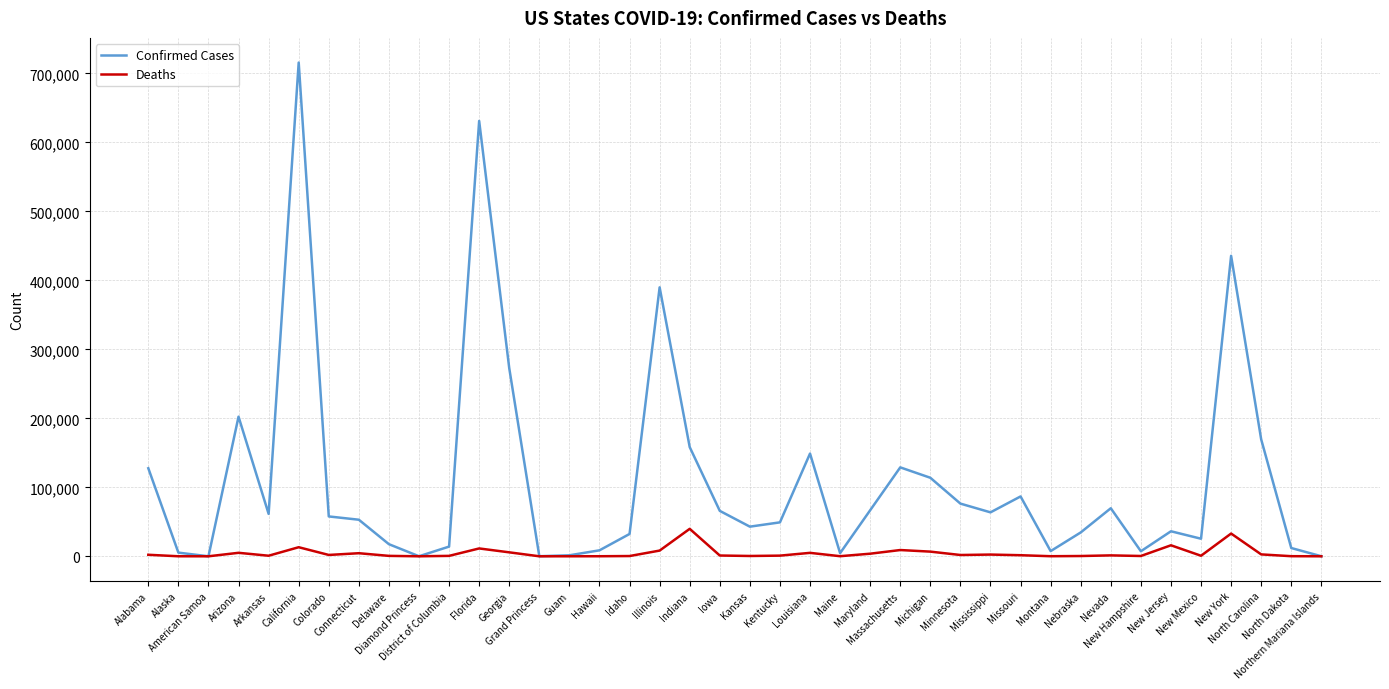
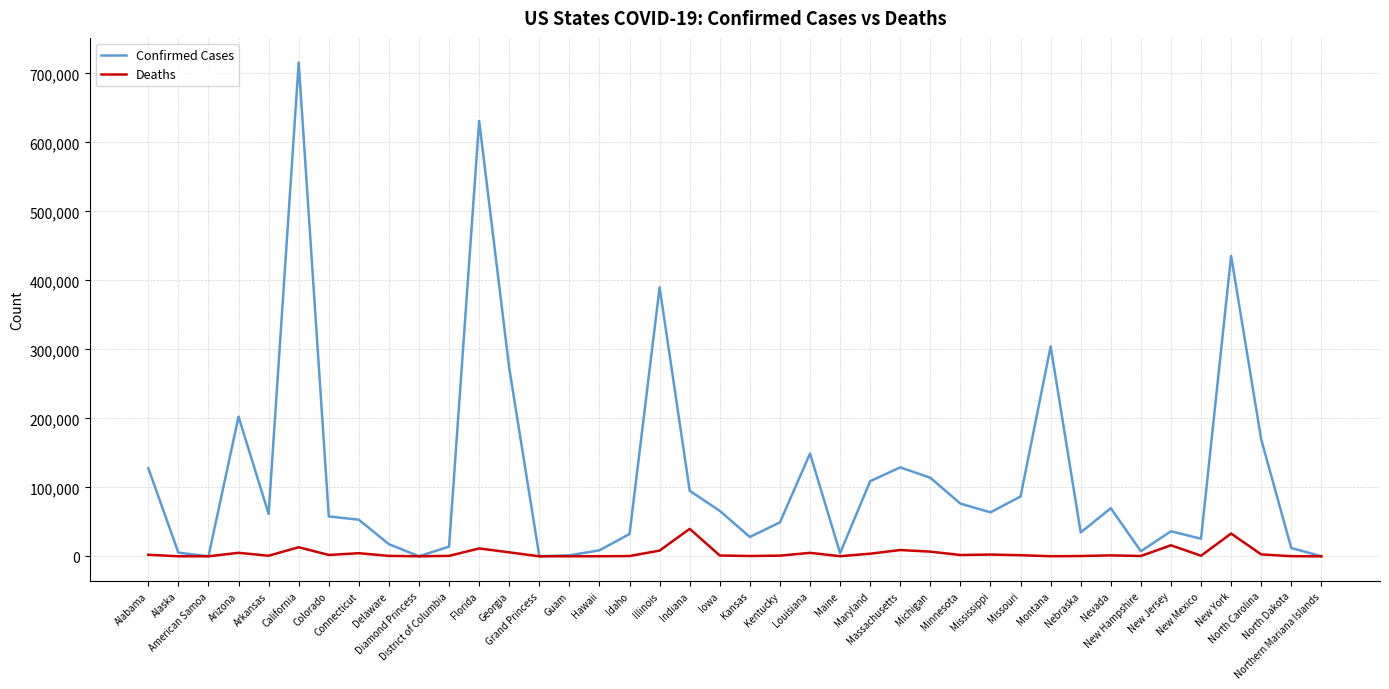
Confirmed Cases, Indiana: 160,000 -> 90,000
Confirmed Cases, Kansas: 40,000 -> 30,000
Confirmed Cases, Maryland: 70,000 -> 110,000
Confirmed Cases, Montana: 10,000 -> 300,000
